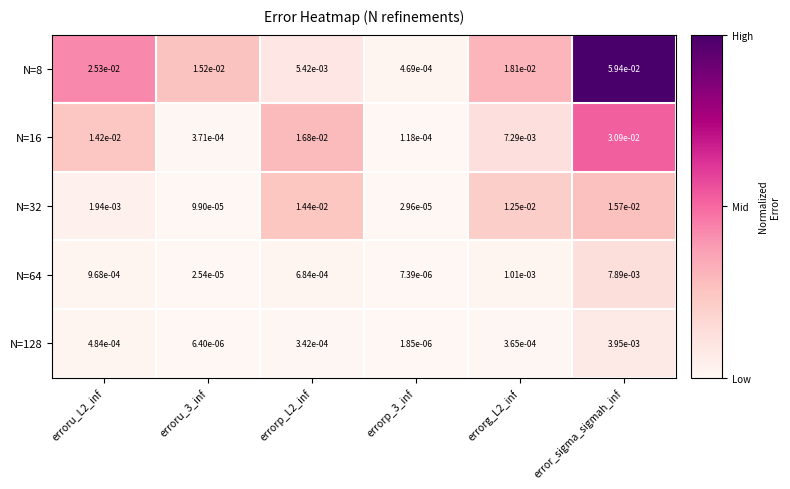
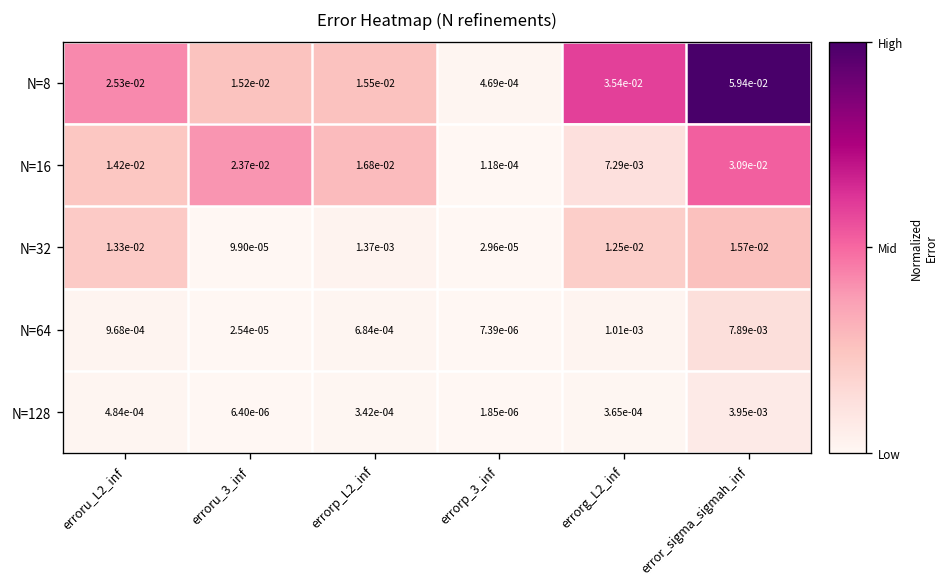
N=8, errorp_L2_inf: 5.42e-03 -> 1.55e-02
N=8, errorg_L2_inf: 1.81e-02 -> 3.54e-02
N=16, erroru_3_inf: 3.71e-04 -> 2.37e-02
N=32, erroru_L2_inf: 1.94e-03 -> 1.33e-02
N=32, errorp_L2_inf: 1.44e-02 -> 1.37e-03
